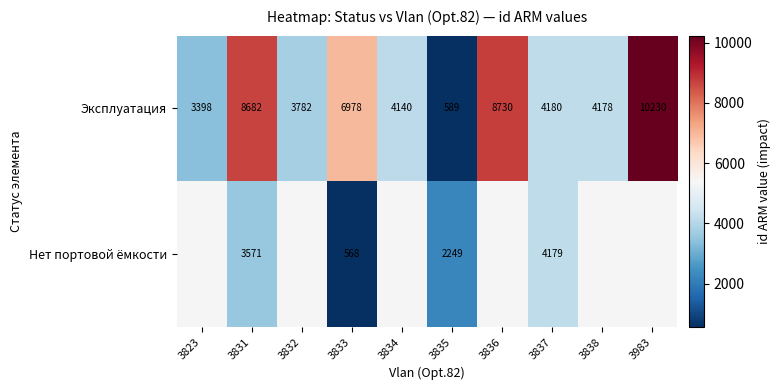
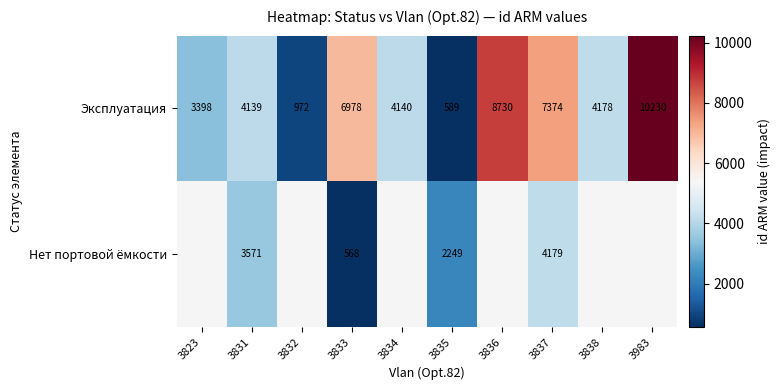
Эксплуатация, 3831: 8682 -> 4139
Эксплуатация, 3832: 3782 -> 972
Эксплуатация, 3837: 4180 -> 7374
